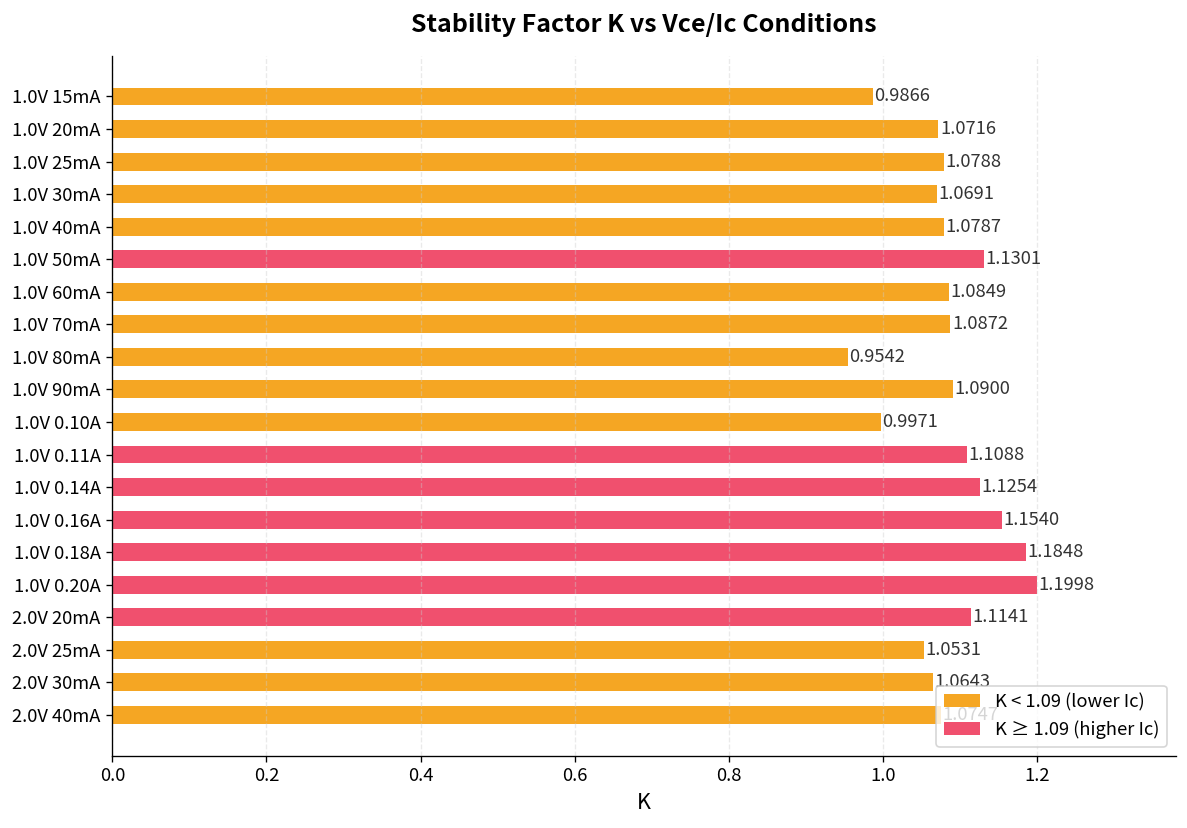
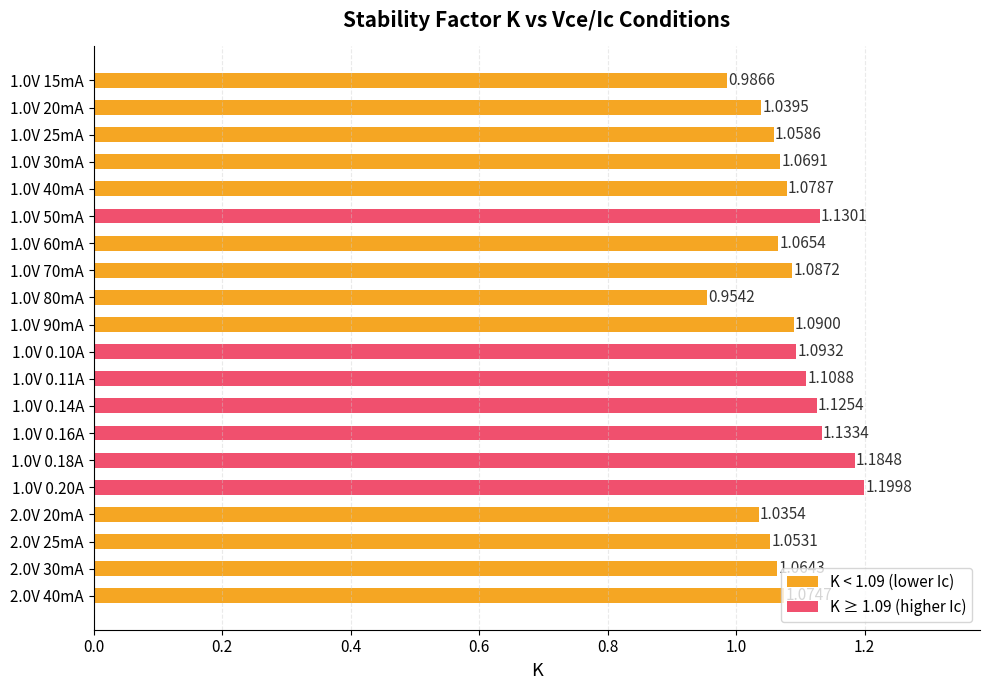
1.0V 20mA: 1.0716 -> 1.0395
1.0V 25mA: 1.0788 -> 1.0586
1.0V 60mA: 1.0849 -> 1.0654
1.0V 0.10A: 0.9971 -> 1.0932
1.0V 0.16A: 1.1540 -> 1.1334
2.0V 20mA: 1.1141 -> 1.0354
